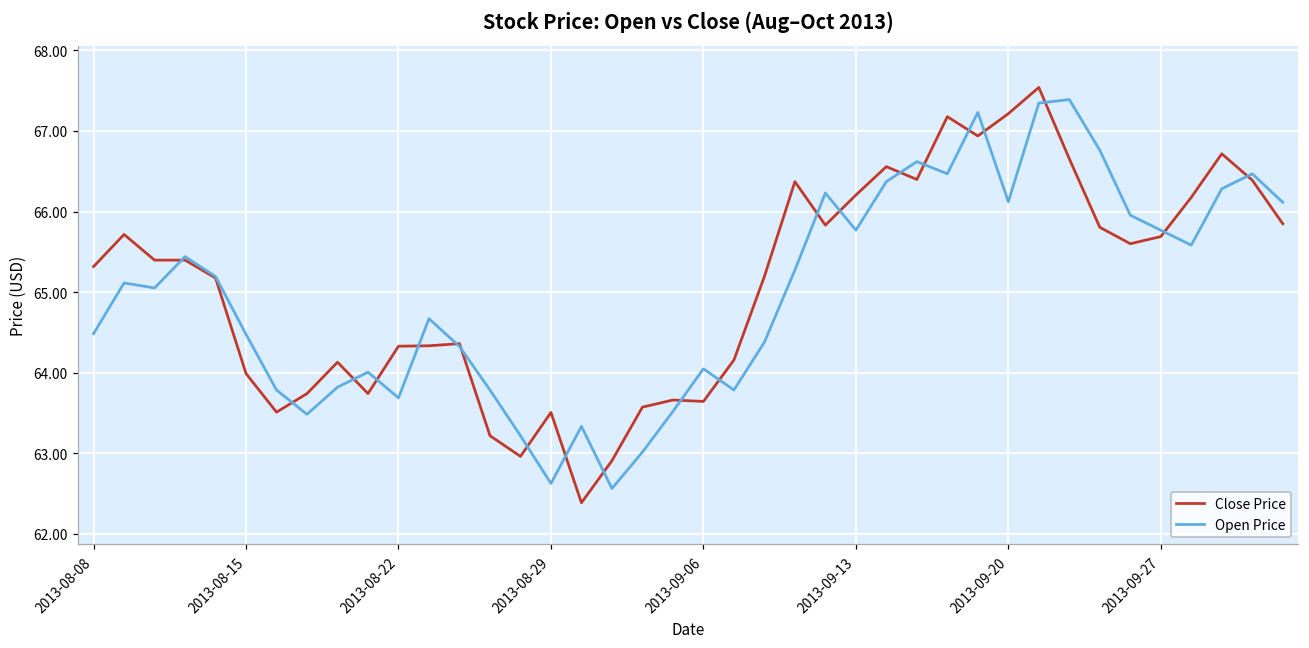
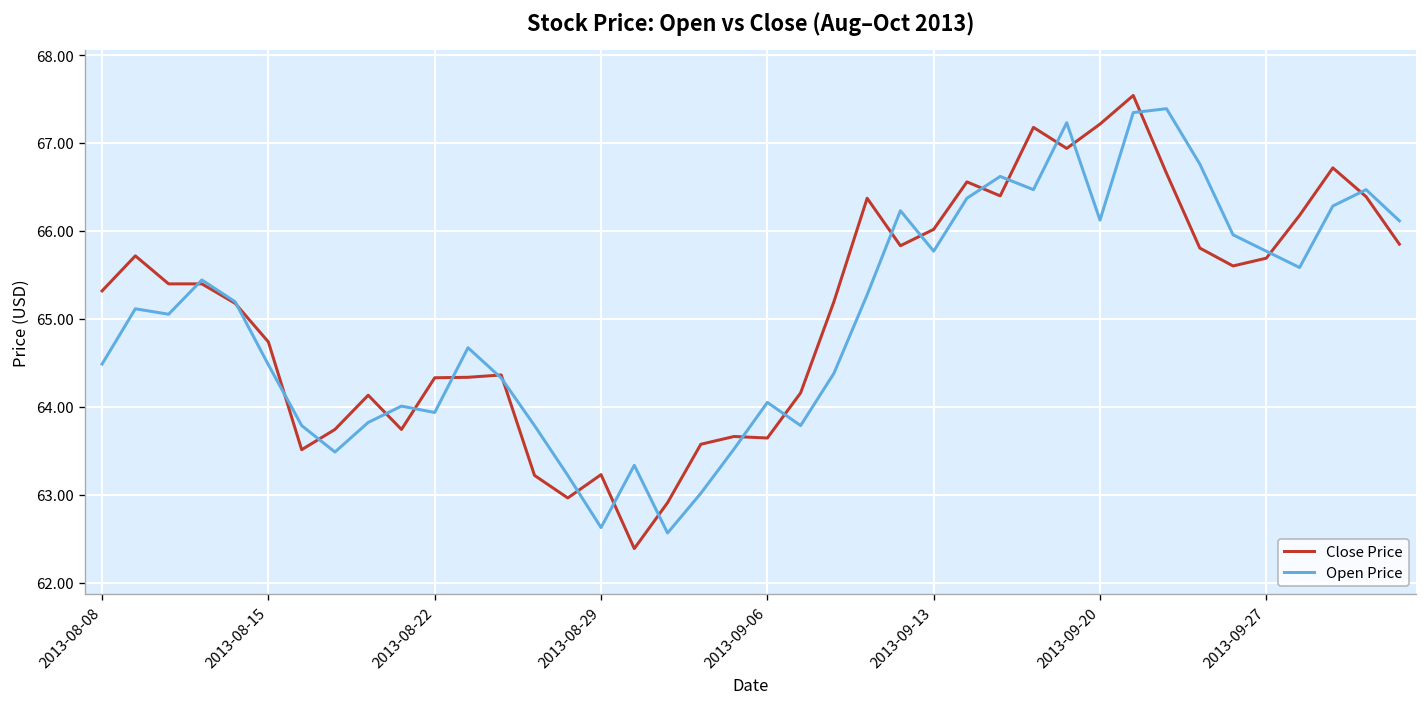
Close Price, 2013-08-15: 64.0 -> 64.7
Open Price, 2013-08-22: 63.7 -> 63.9
Close Price, 2013-08-29: 63.5 -> 63.2
Close Price, 2013-09-13: 66.2 -> 66.0
